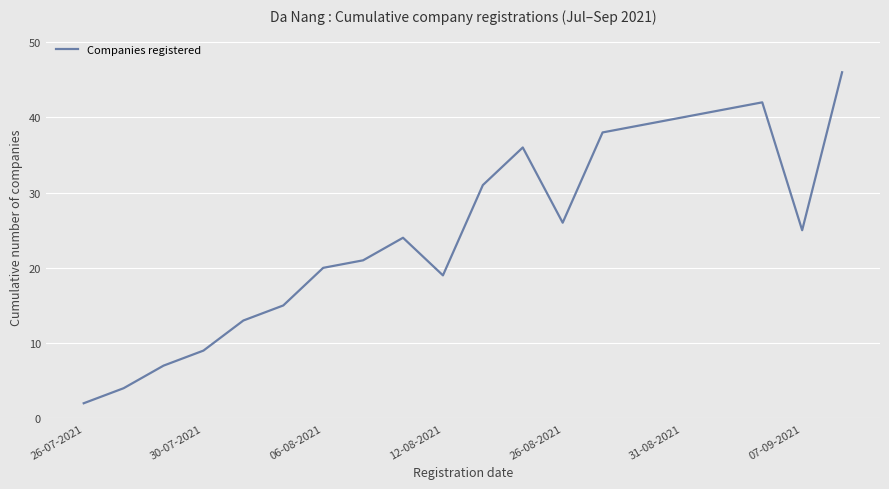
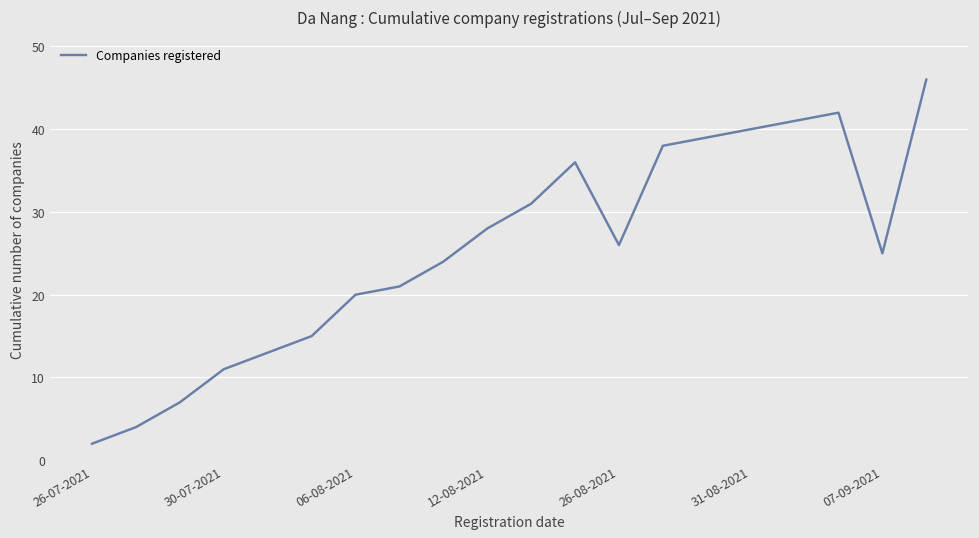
30-07-2021: 9 -> 11
12-08-2021: 19 -> 28
